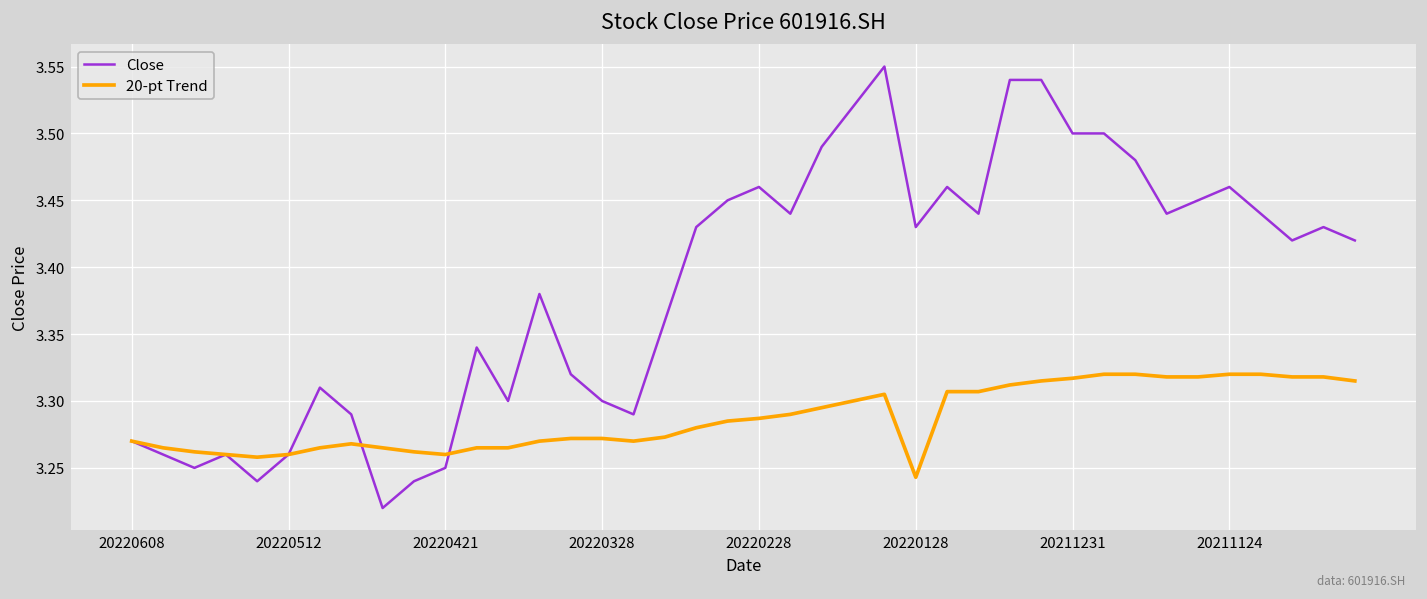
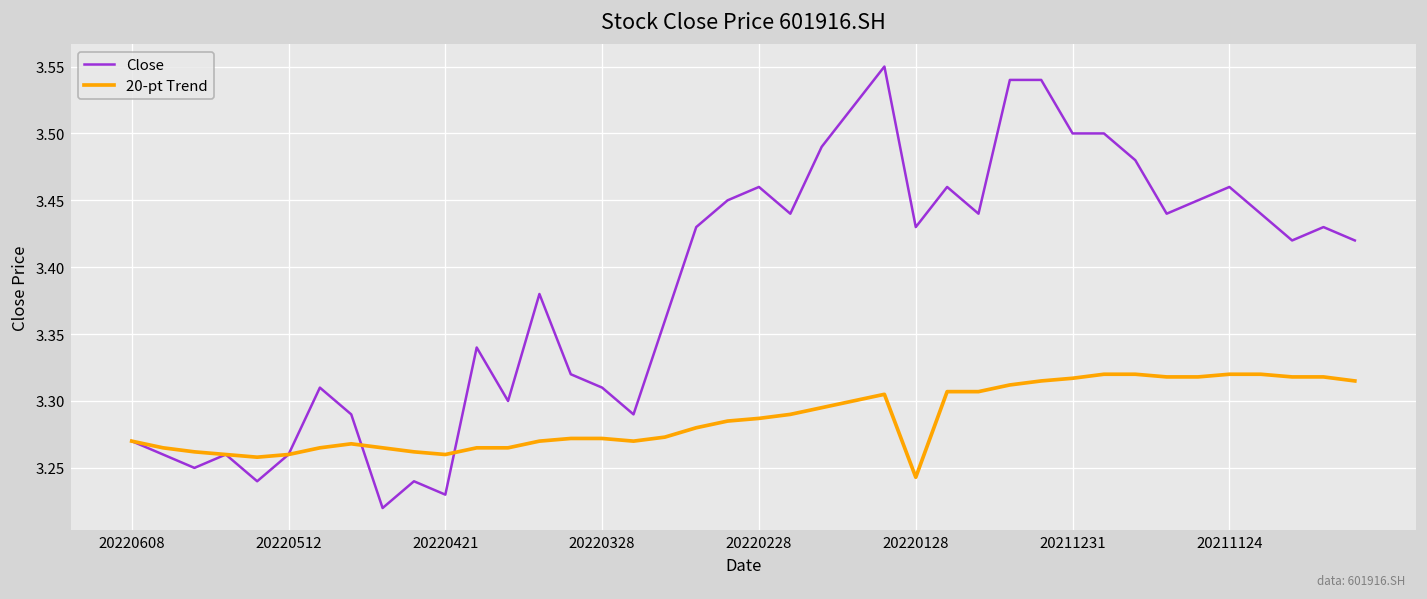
Close, 20220421: 3.25 -> 3.23
Close, 20220328: 3.30 -> 3.31
